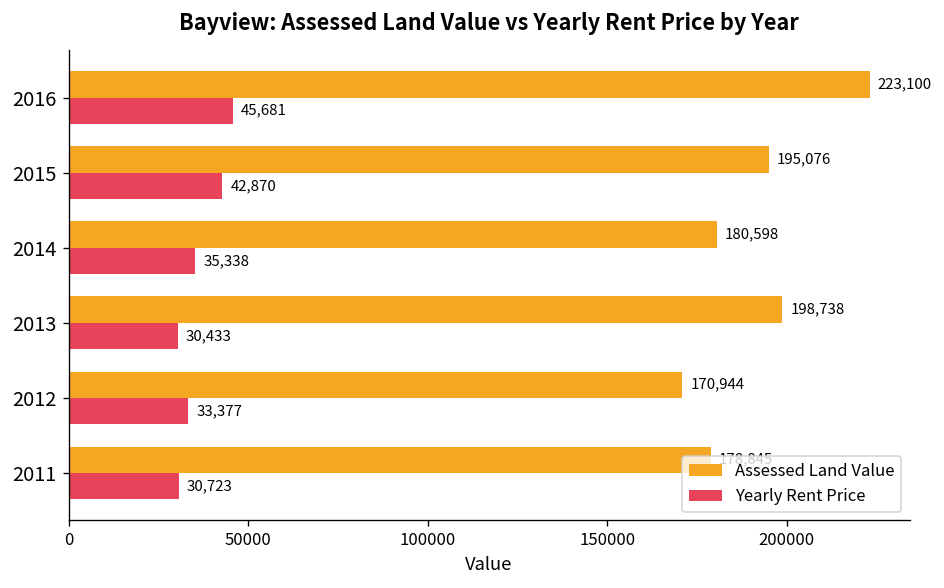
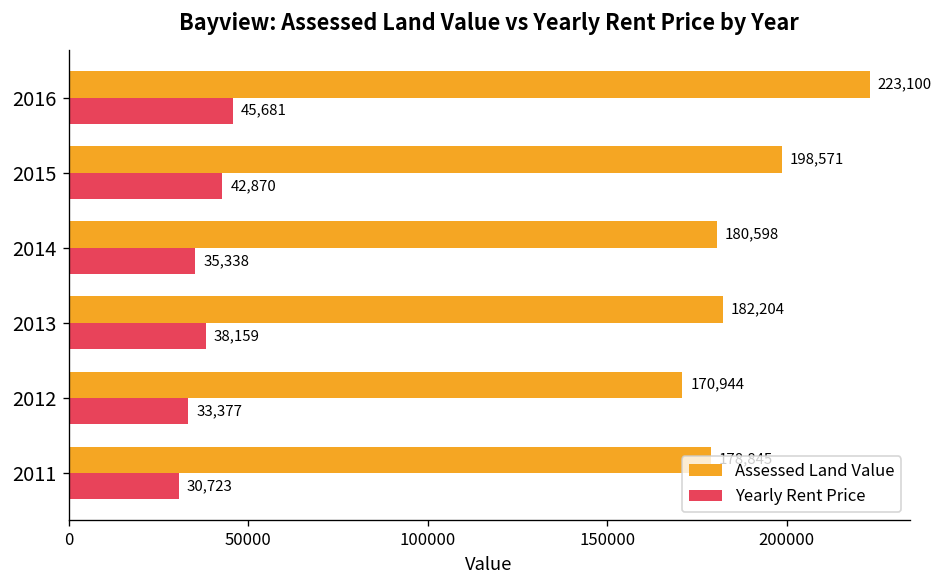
Assessed Land Value, 2015: 195,076 -> 198,571
Assessed Land Value, 2013: 198,738 -> 182,204
Yearly Rent Price, 2013: 30,433 -> 38,159
